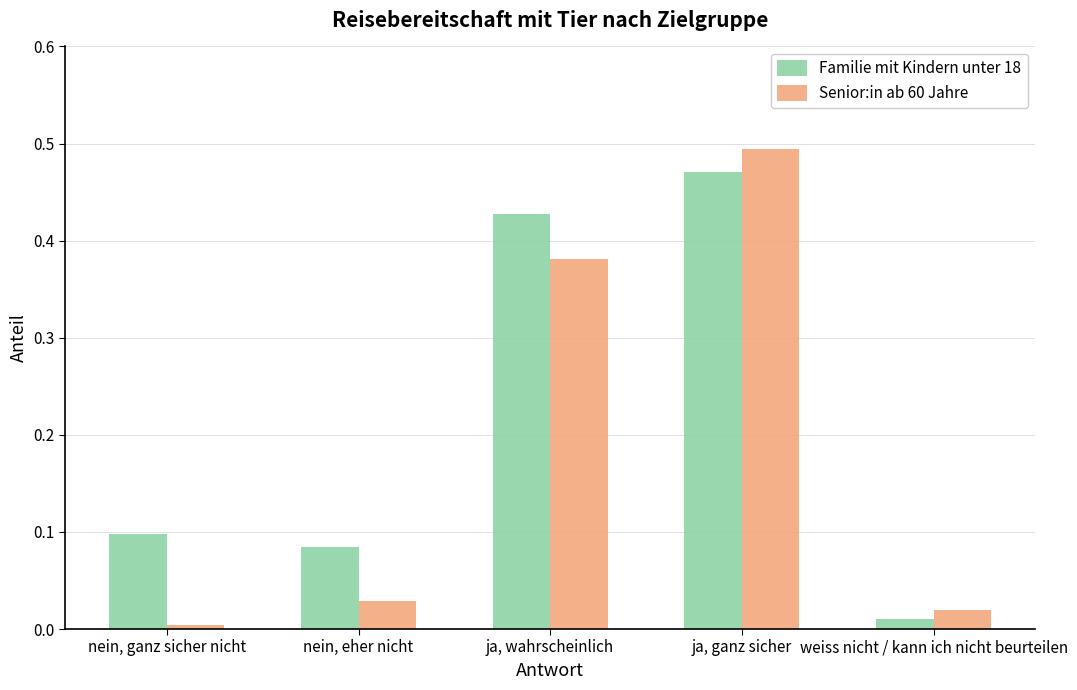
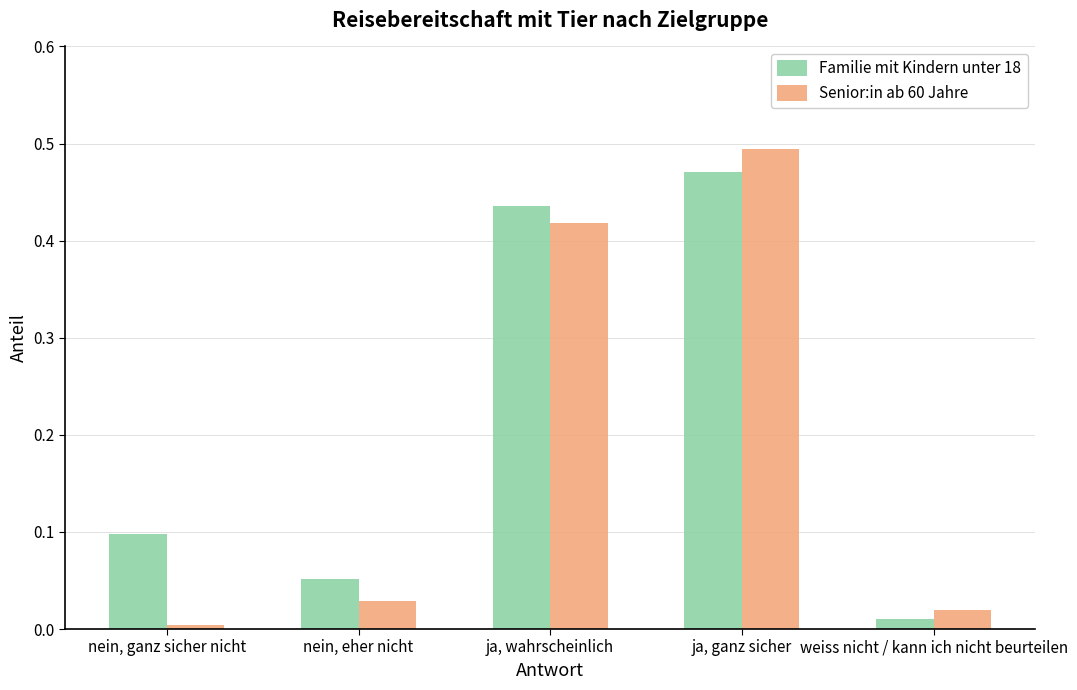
Familie mit Kindern unter 18, nein, eher nicht: 0.08 -> 0.05
Familie mit Kindern unter 18, ja, wahrscheinlich: 0.43 -> 0.44
Senior:in ab 60 Jahre, ja, wahrscheinlich: 0.38 -> 0.42
